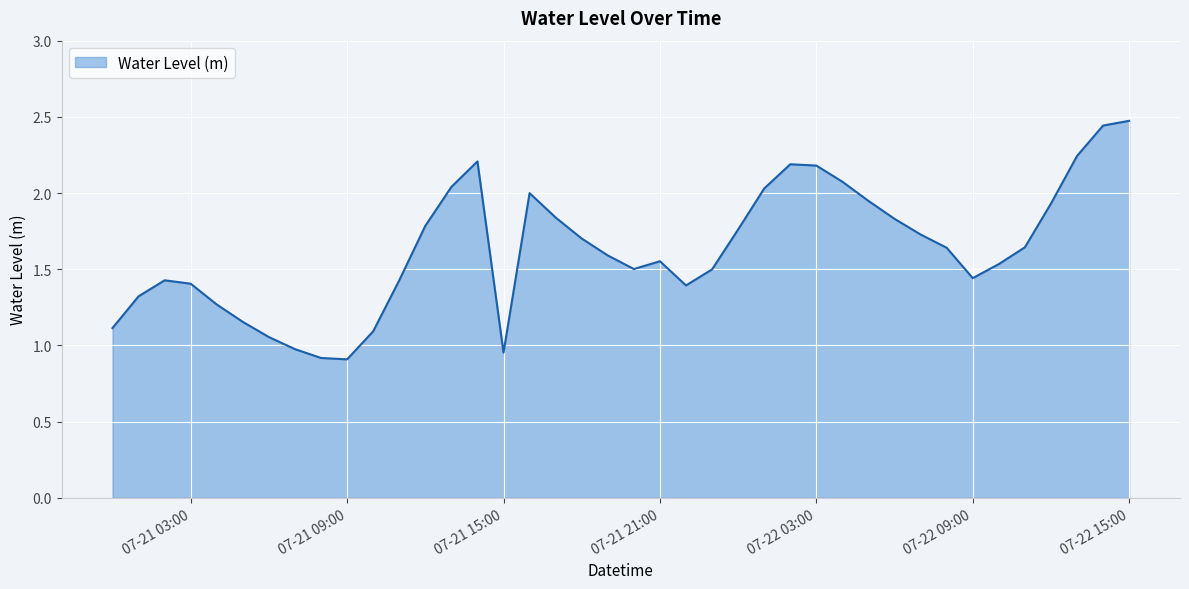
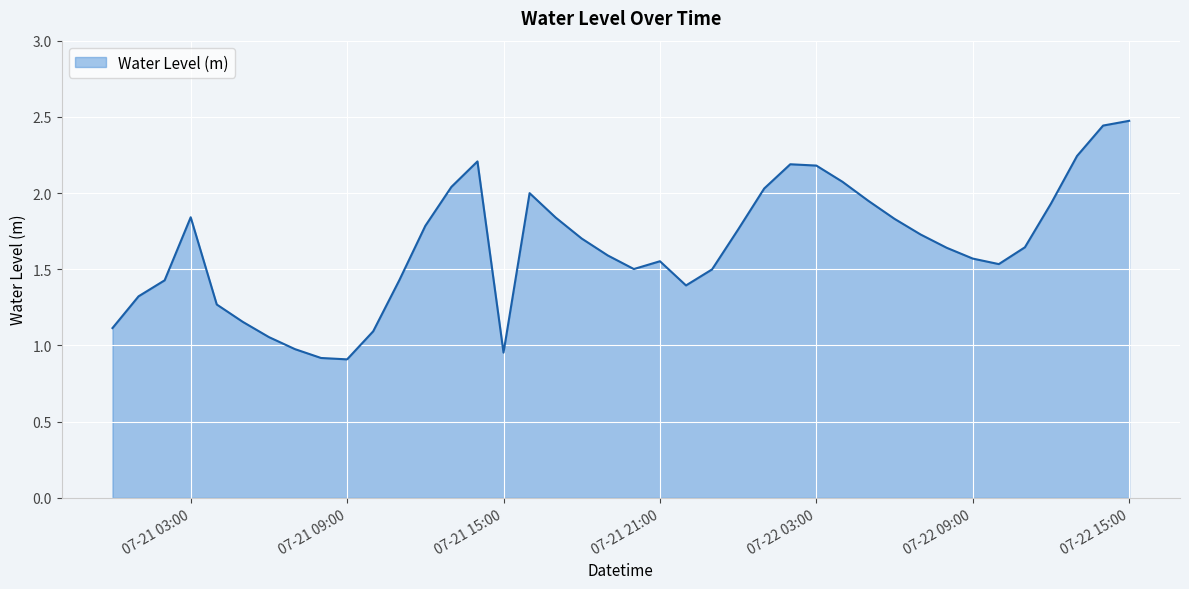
07-21 03:00: 1.40 -> 1.84
07-22 09:00: 1.44 -> 1.57
